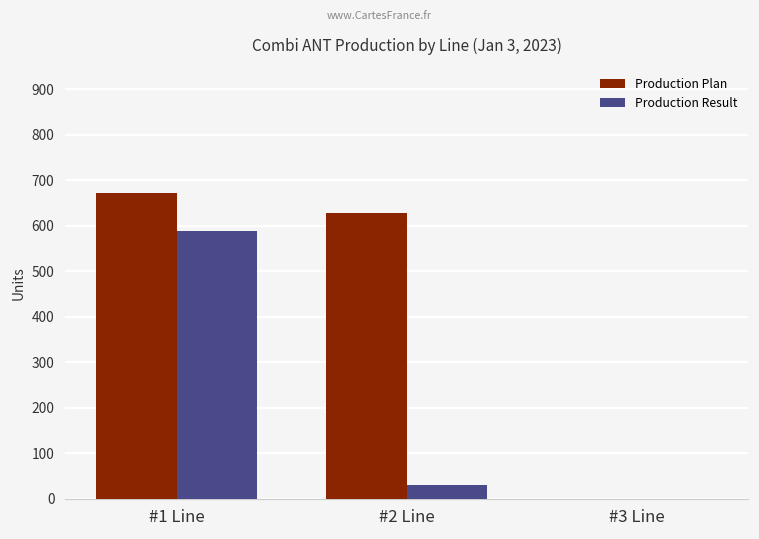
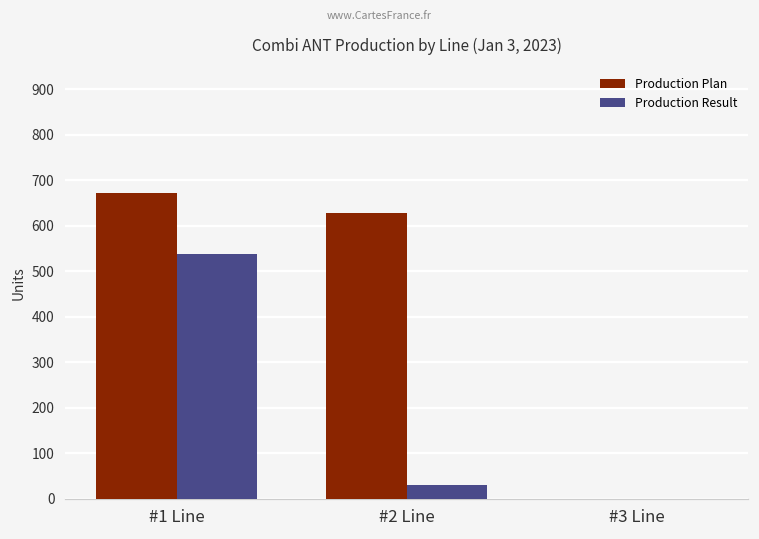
Production Result, #1 Line: 590 -> 540
